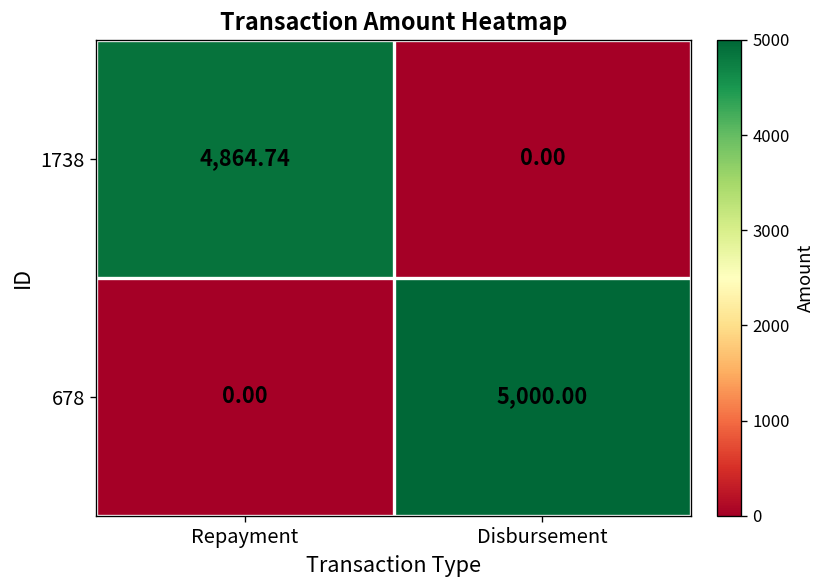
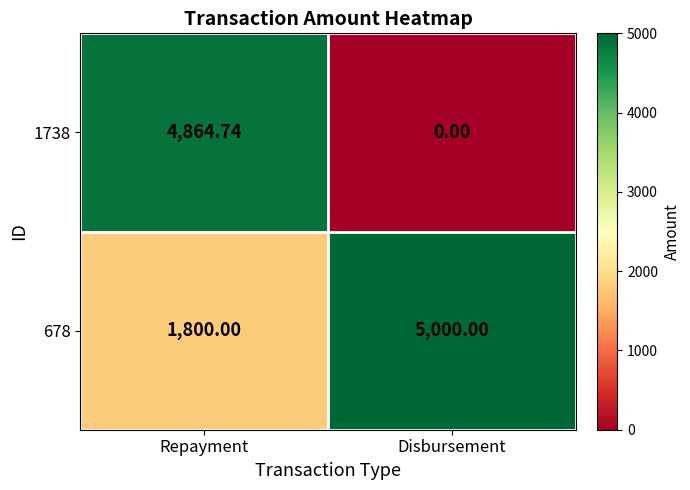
678, Repayment: 0.00 -> 1,800.00
